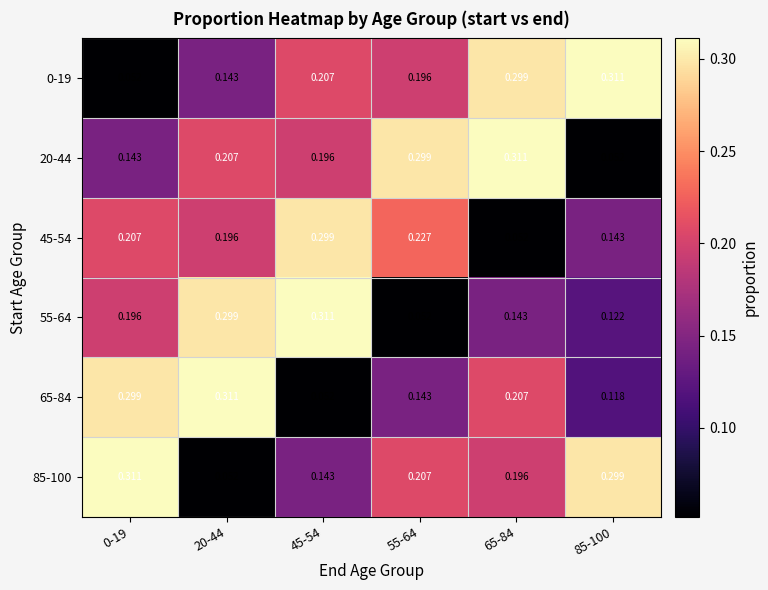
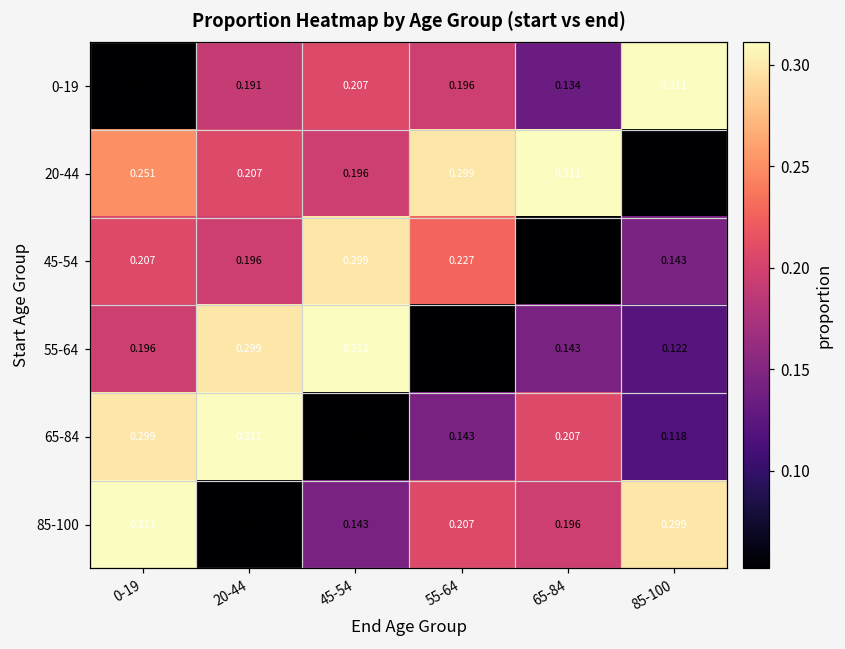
0-19, 20-44: 0.143 -> 0.191
0-19, 65-84: 0.299 -> 0.134
20-44, 0-19: 0.143 -> 0.251
